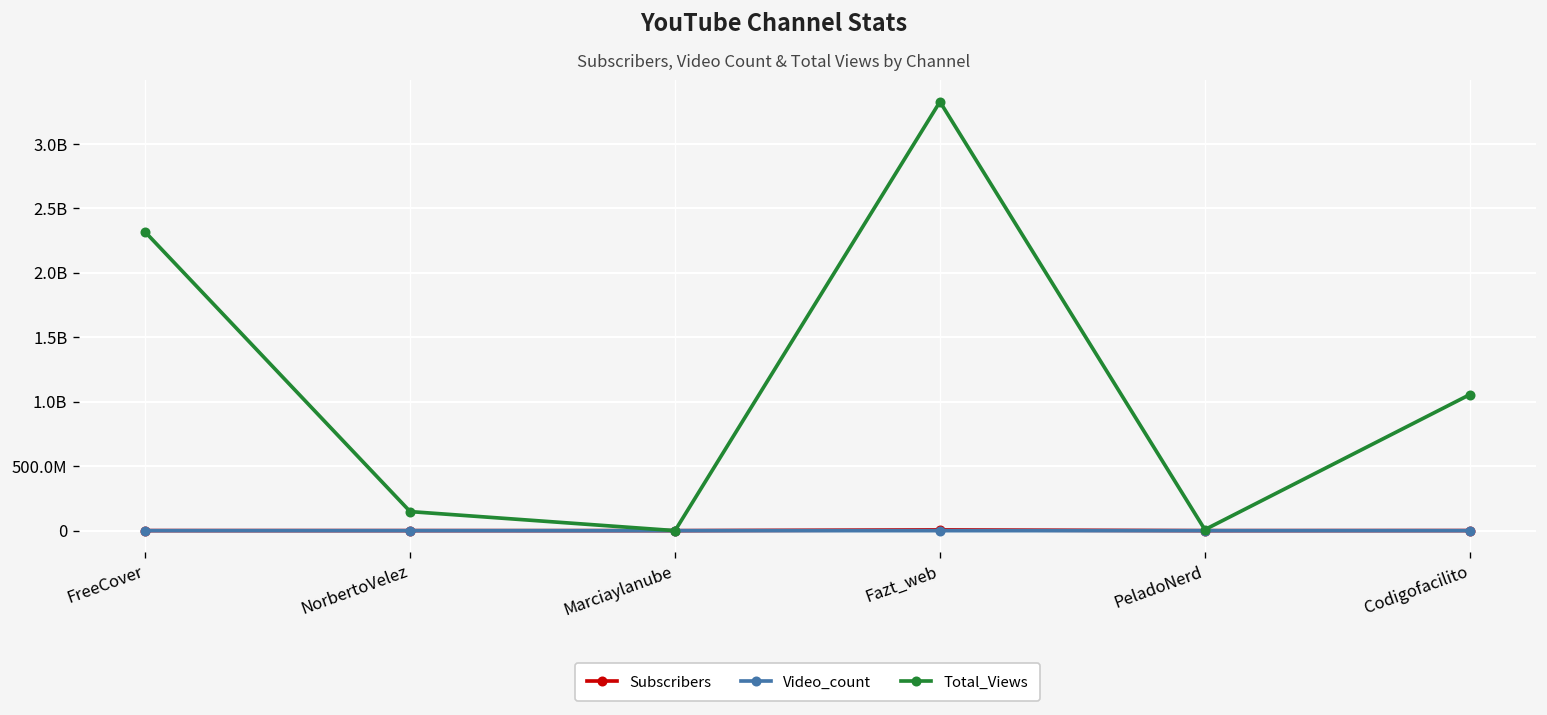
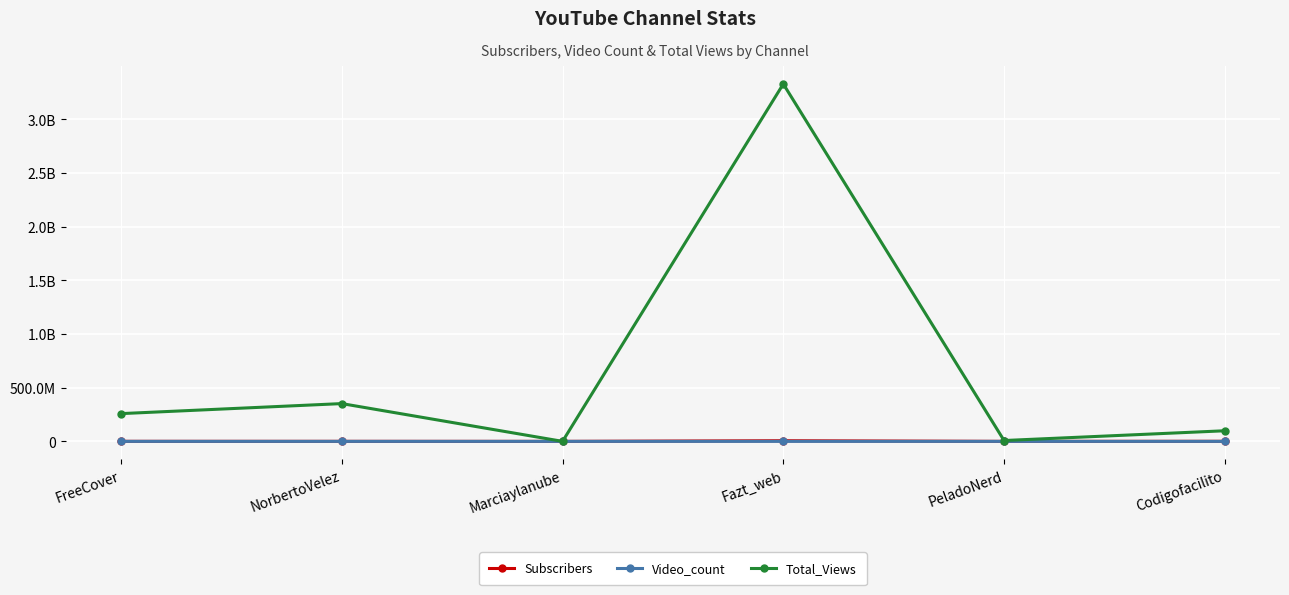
Total_Views, FreeCover: 2320000000 -> 260000000
Total_Views, NorbertoVelez: 150000000 -> 350000000
Total_Views, Codigofacilito: 1060000000 -> 100000000
